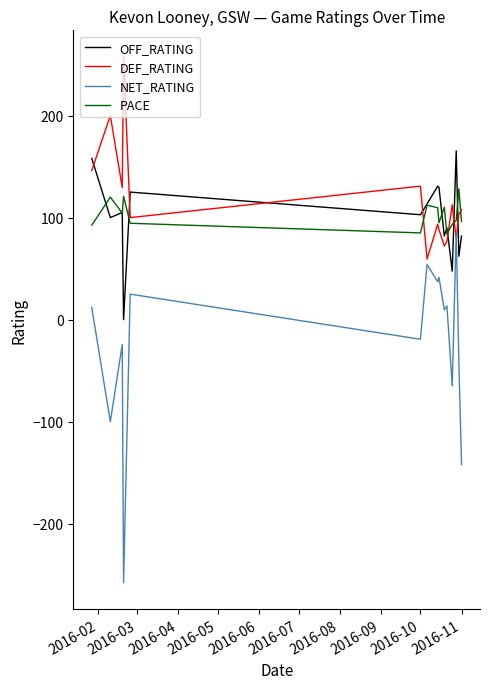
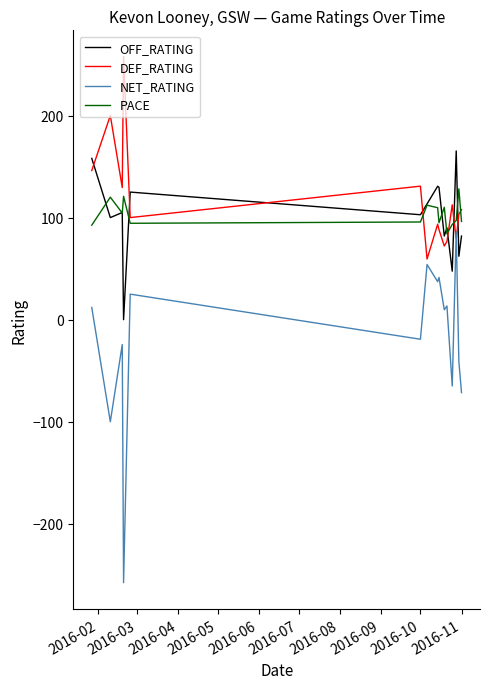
PACE, 2016-10: 85 -> 96
NET_RATING, 2016-11: -142 -> -72
